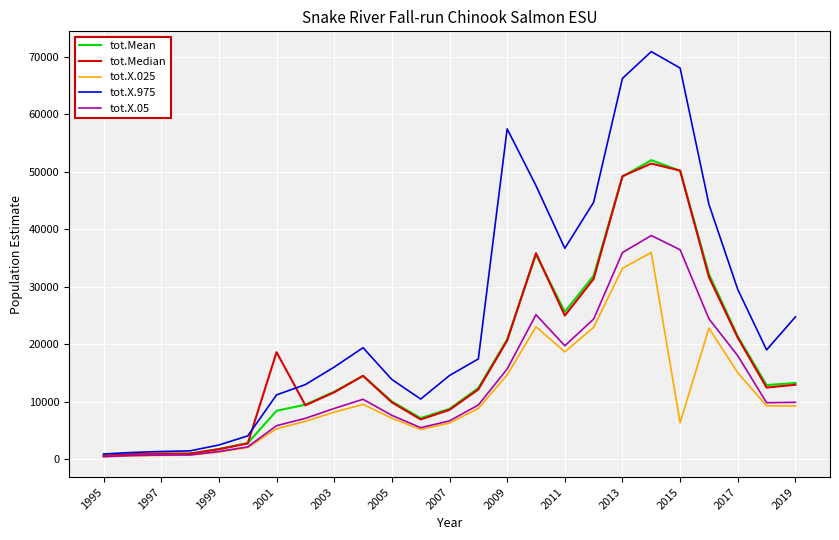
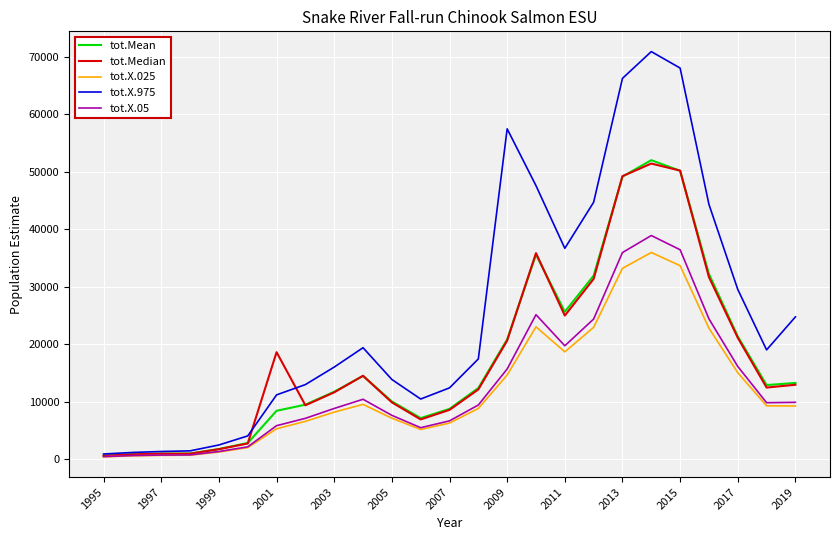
tot.X.975, 2007: 15000 -> 12000
tot.X.025, 2015: 6000 -> 34000
tot.X.05, 2017: 18000 -> 16000
